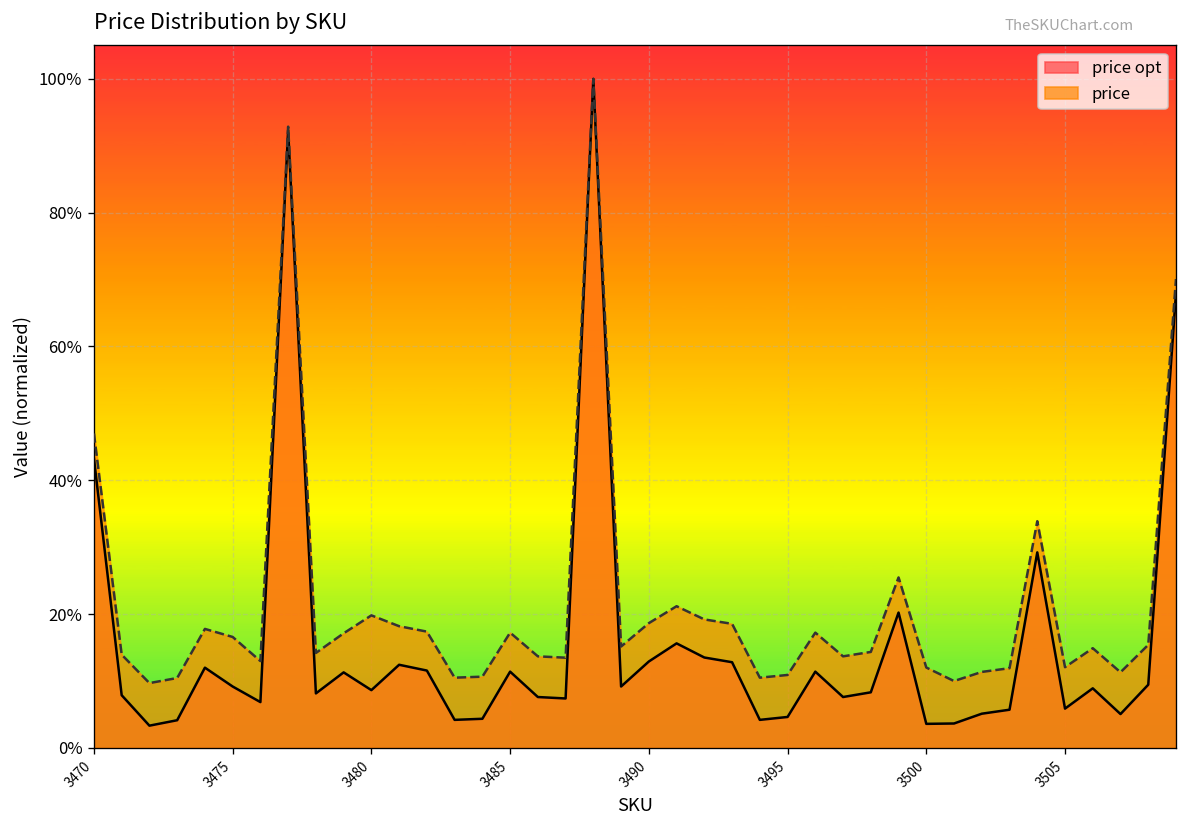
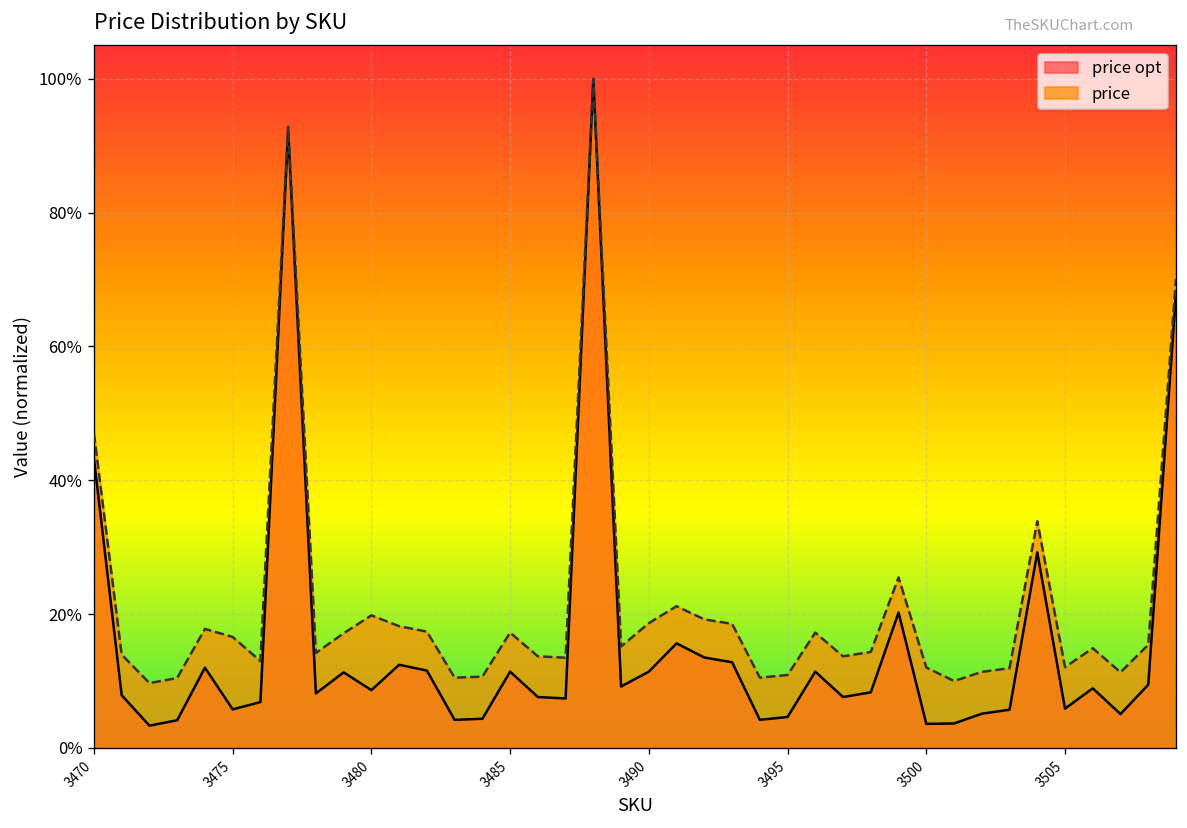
price opt, 3475: 9% -> 6%
price opt, 3490: 13% -> 11%
